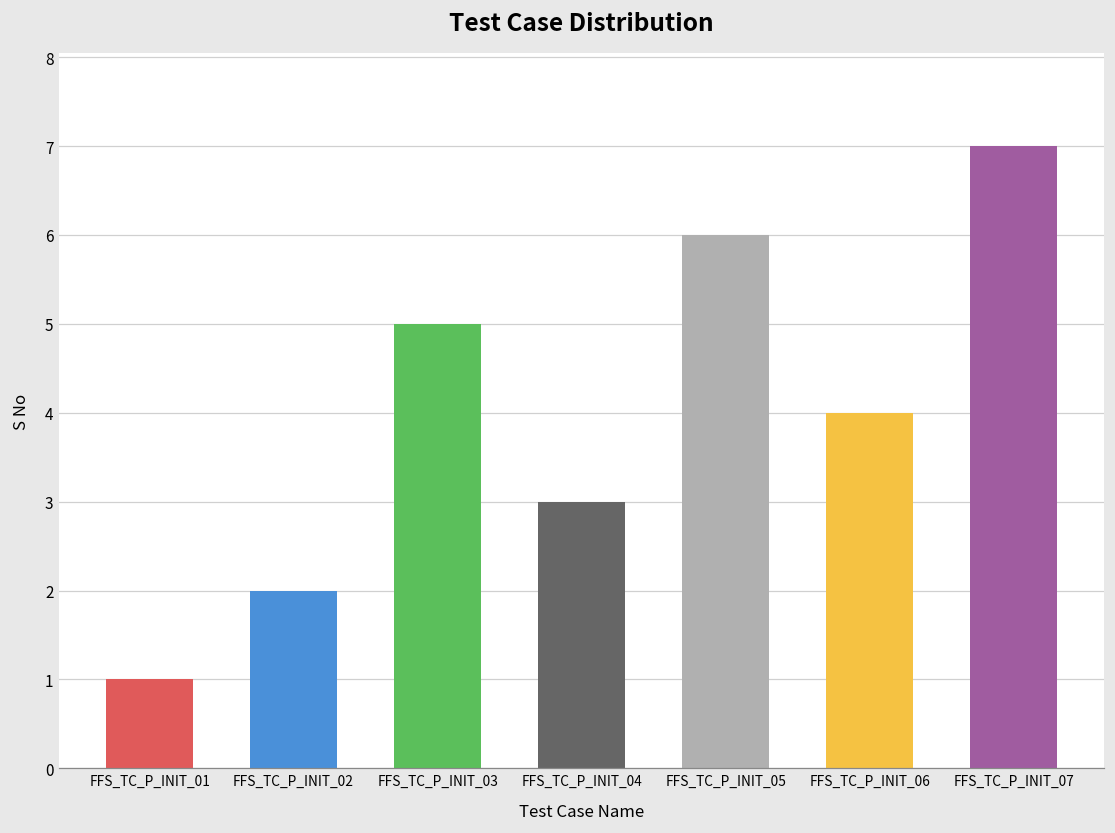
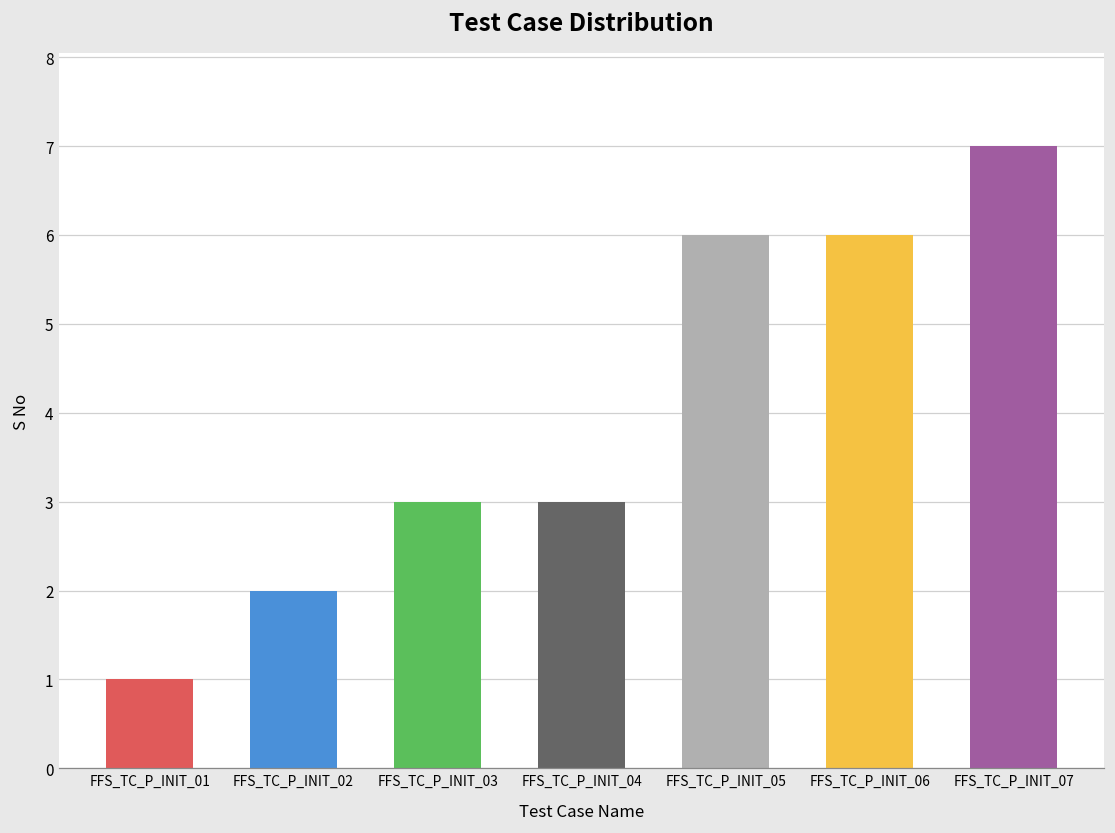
FFS_TC_P_INIT_03: 5 -> 3
FFS_TC_P_INIT_06: 4 -> 6
